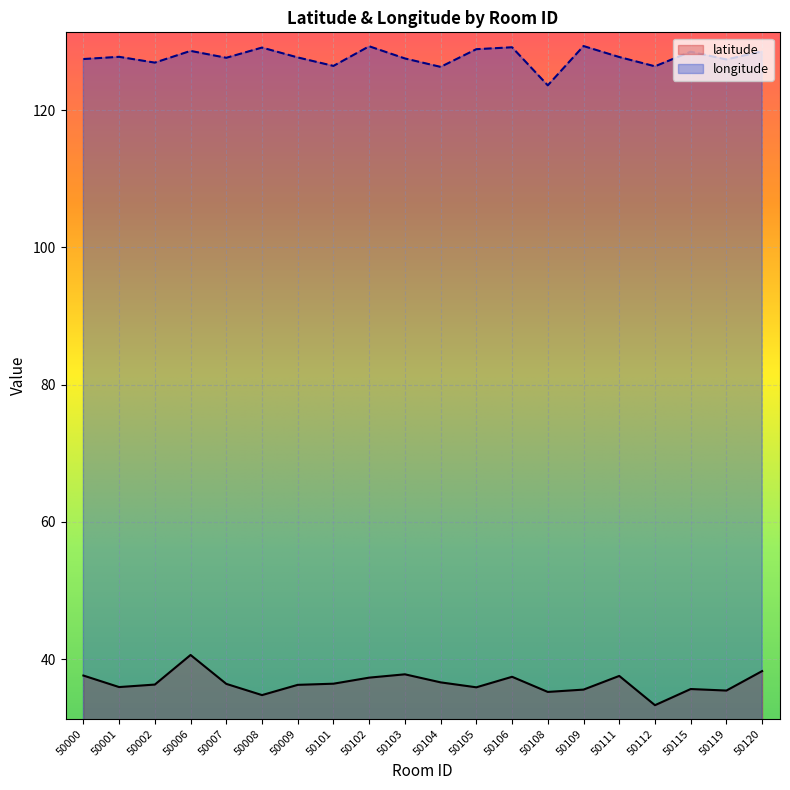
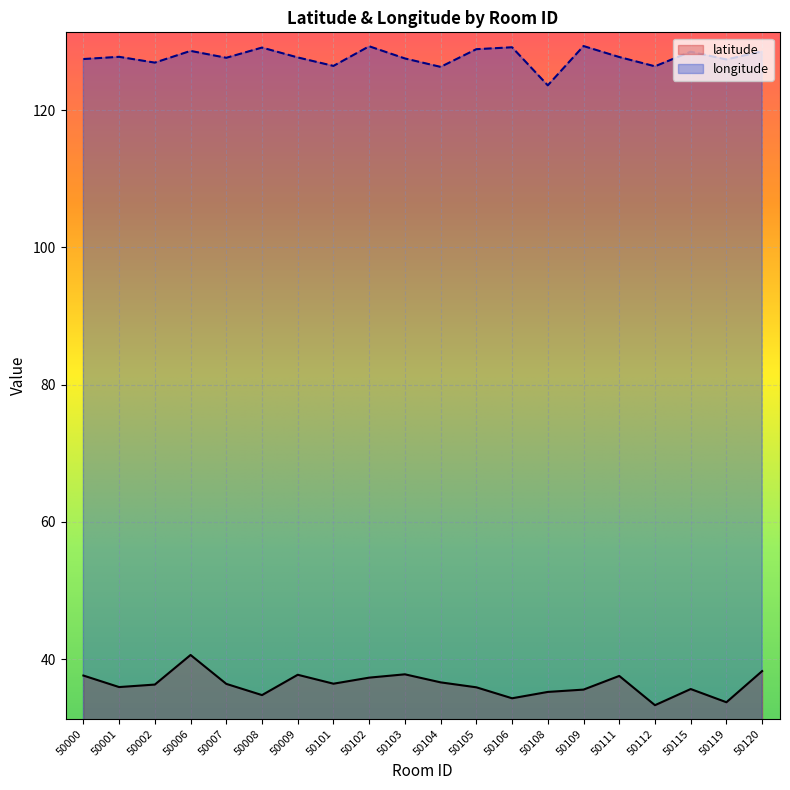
latitude, 50009: 36 -> 38
latitude, 50106: 37 -> 34
latitude, 50119: 35 -> 34
